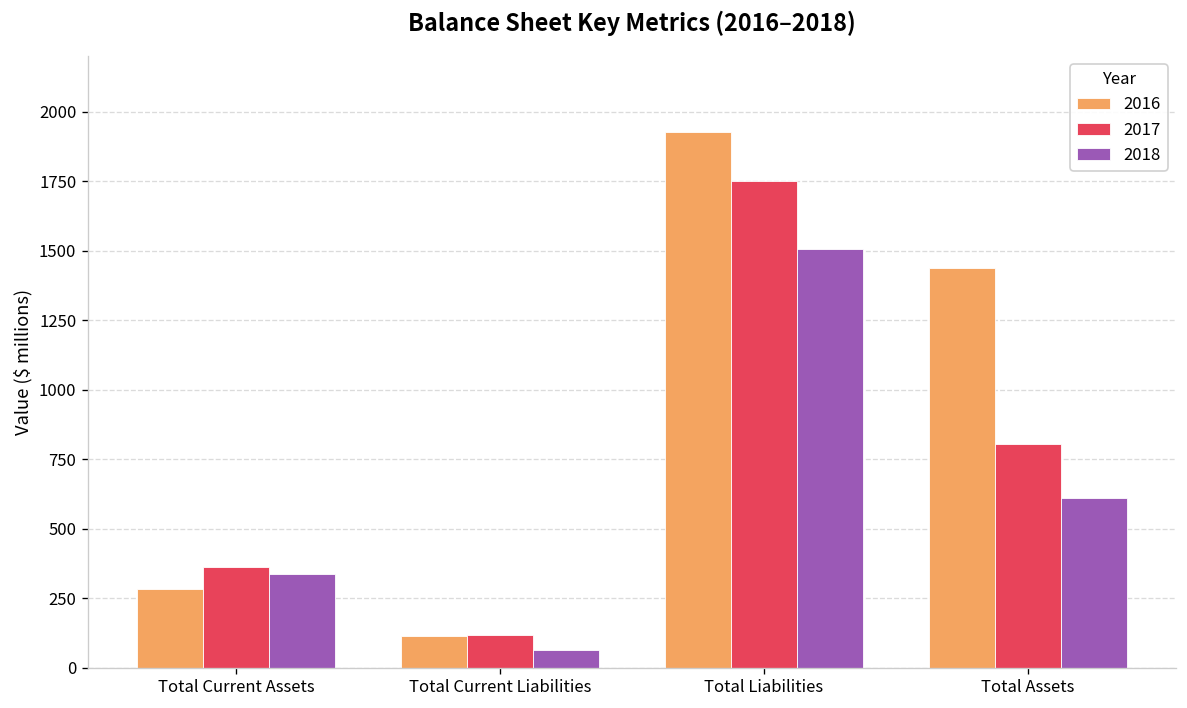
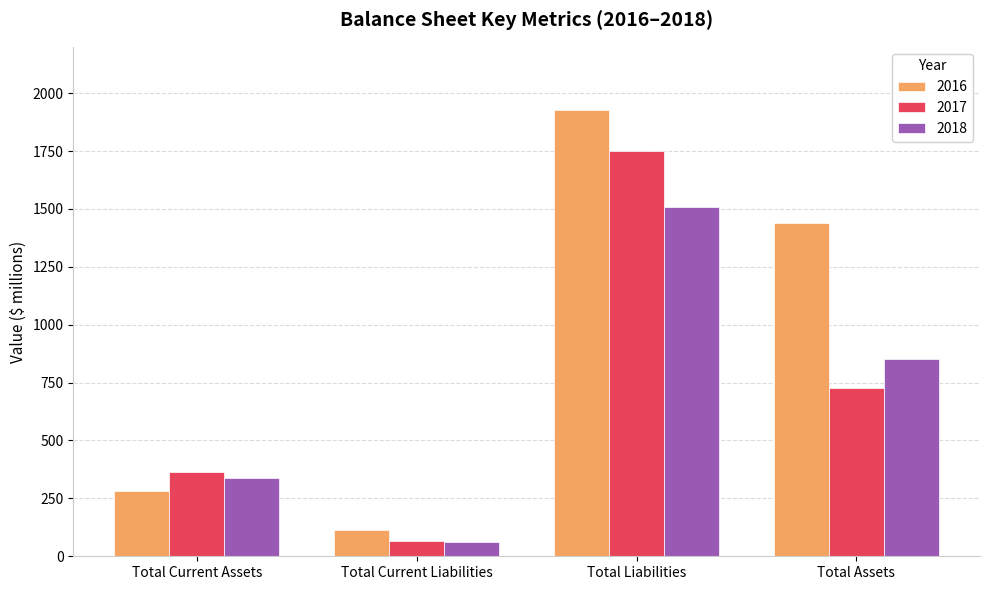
2017, Total Current Liabilities: 120 -> 70
2017, Total Assets: 810 -> 730
2018, Total Assets: 610 -> 850
